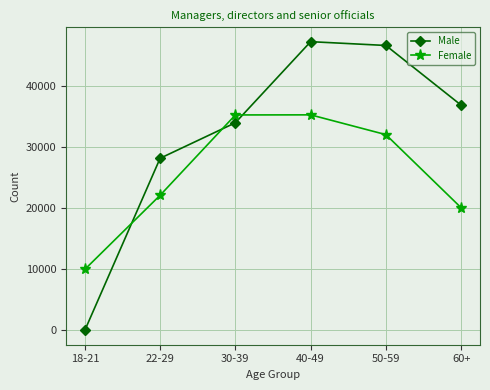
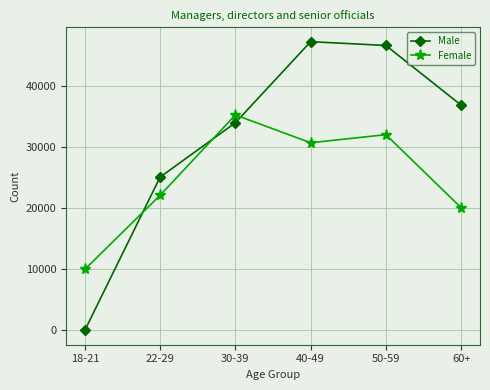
Male, 22-29: 28000 -> 25000
Female, 40-49: 35000 -> 31000
